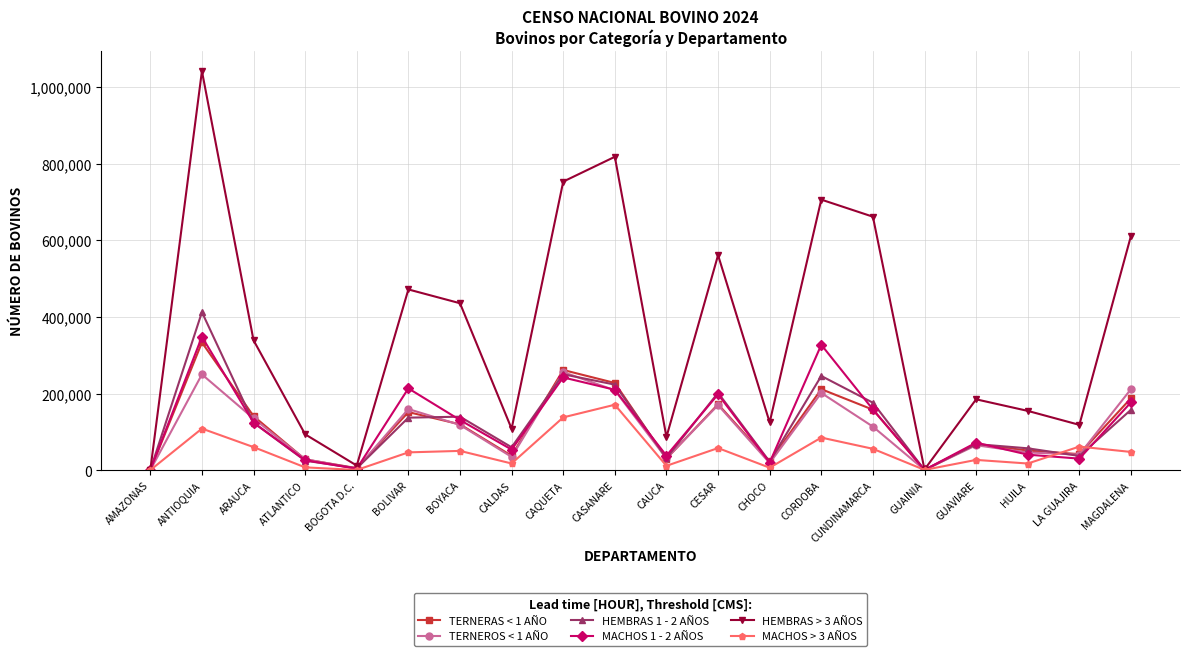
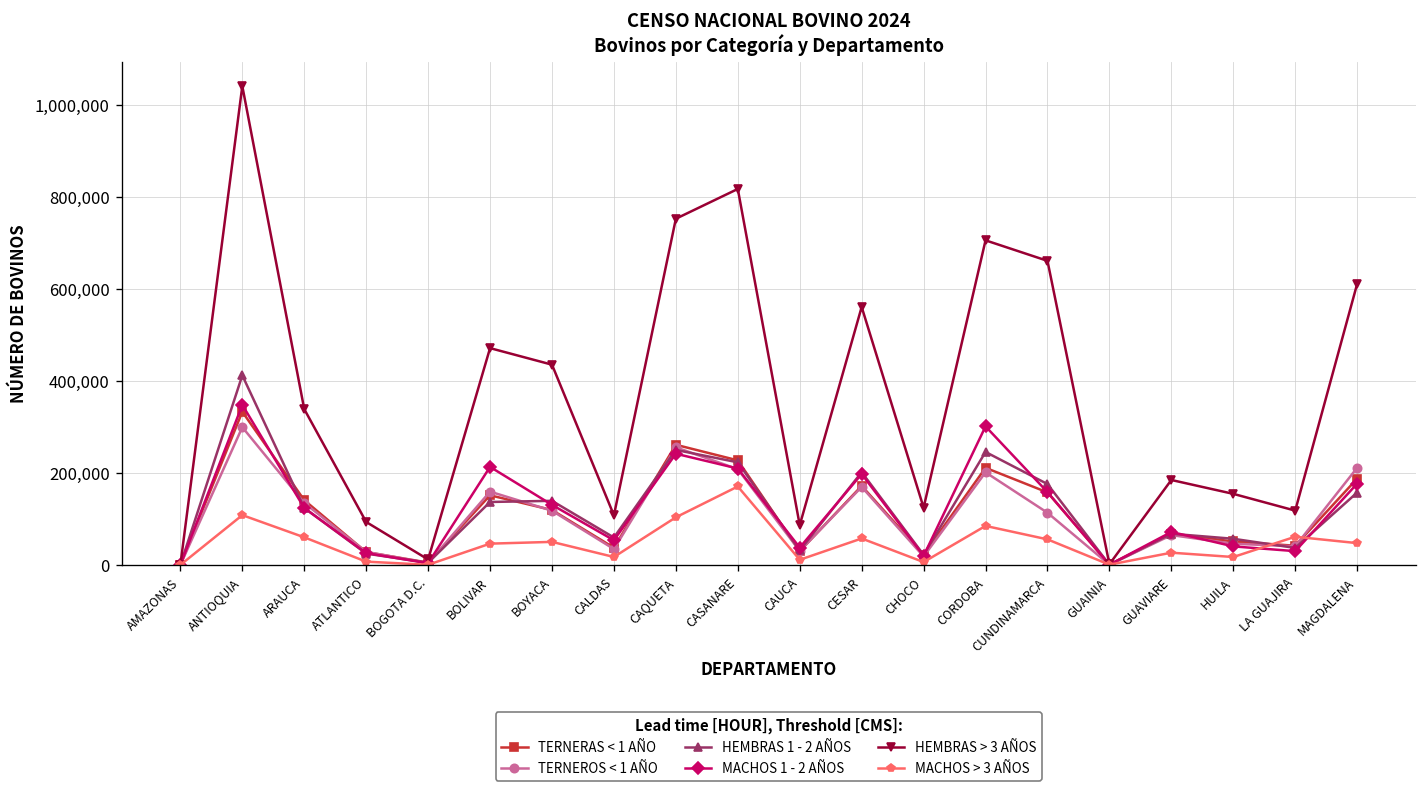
TERNEROS < 1 AÑO, ANTIOQUIA: 250,000 -> 300,000
MACHOS > 3 AÑOS, CAQUETA: 140,000 -> 100,000
MACHOS 1 - 2 AÑOS, CORDOBA: 330,000 -> 300,000
